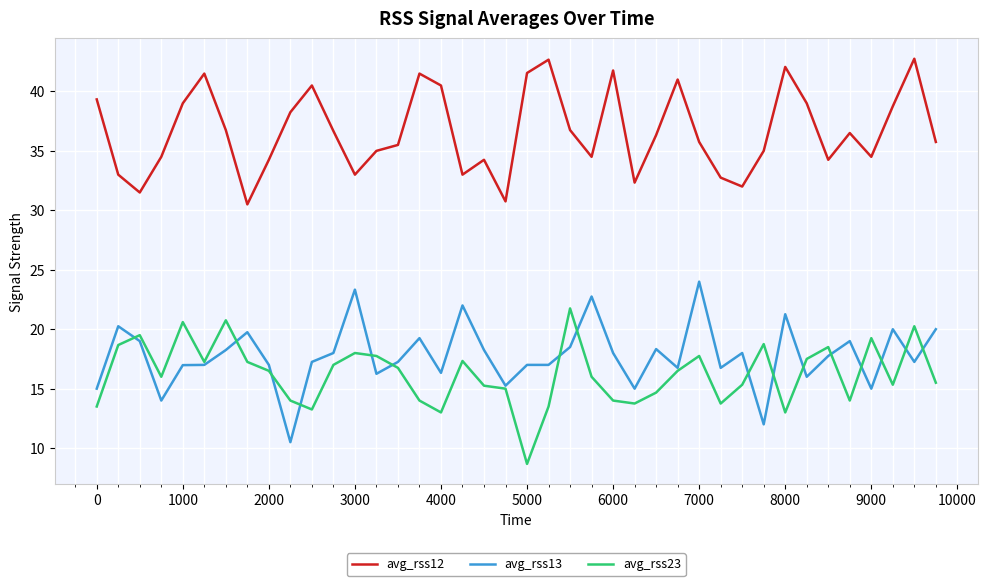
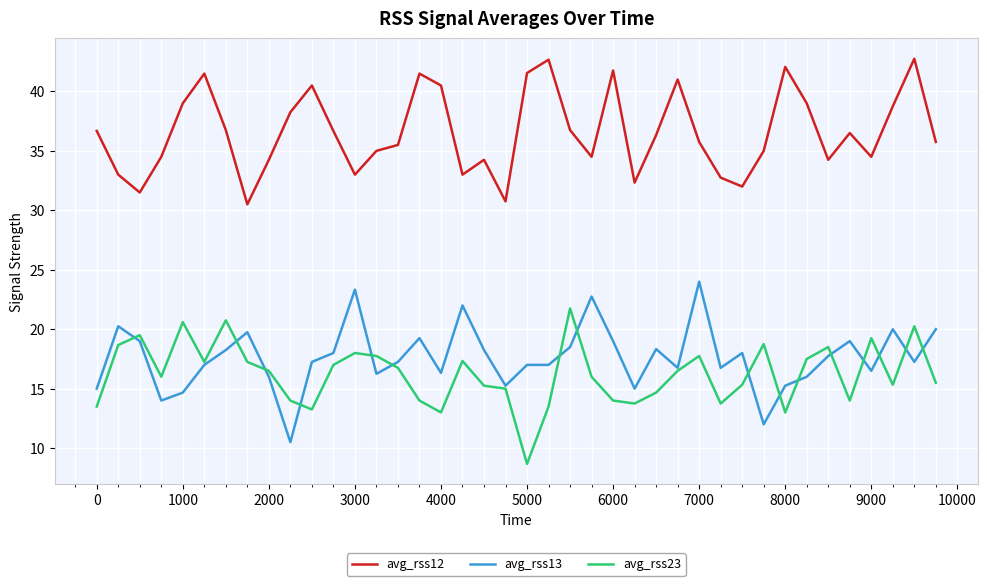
avg_rss12, 0: 39.3 -> 36.7
avg_rss13, 1000: 17.0 -> 14.7
avg_rss13, 2000: 17 -> 16
avg_rss13, 6000: 18 -> 19
avg_rss13, 8000: 21.3 -> 15.3
avg_rss13, 9000: 15.0 -> 16.5
